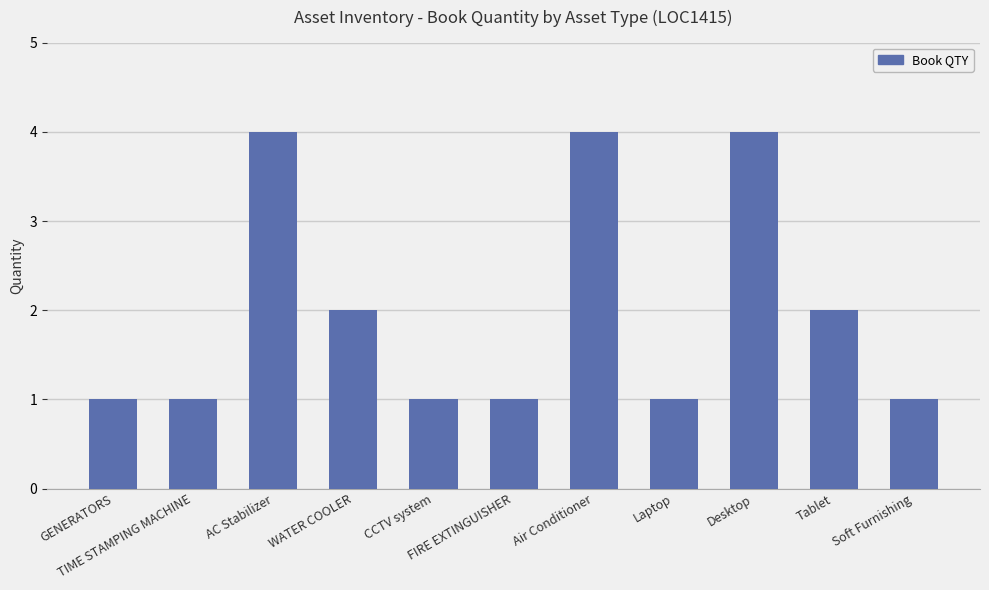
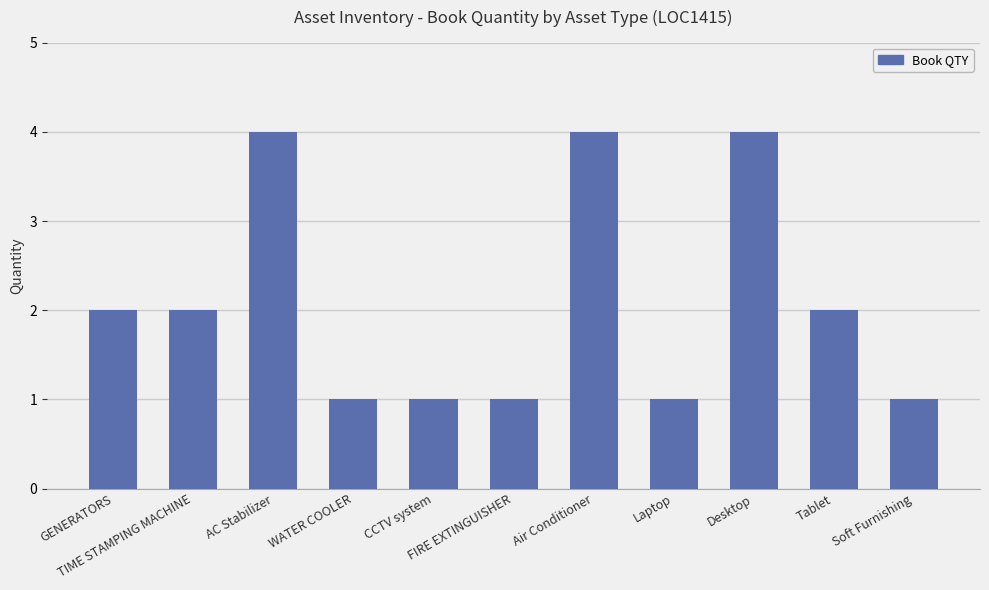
GENERATORS: 1 -> 2
TIME STAMPING MACHINE: 1 -> 2
WATER COOLER: 2 -> 1
